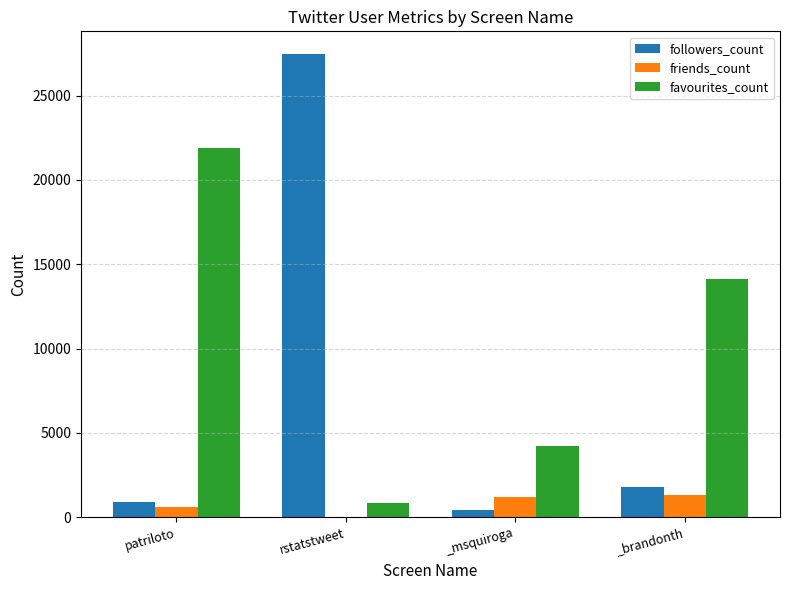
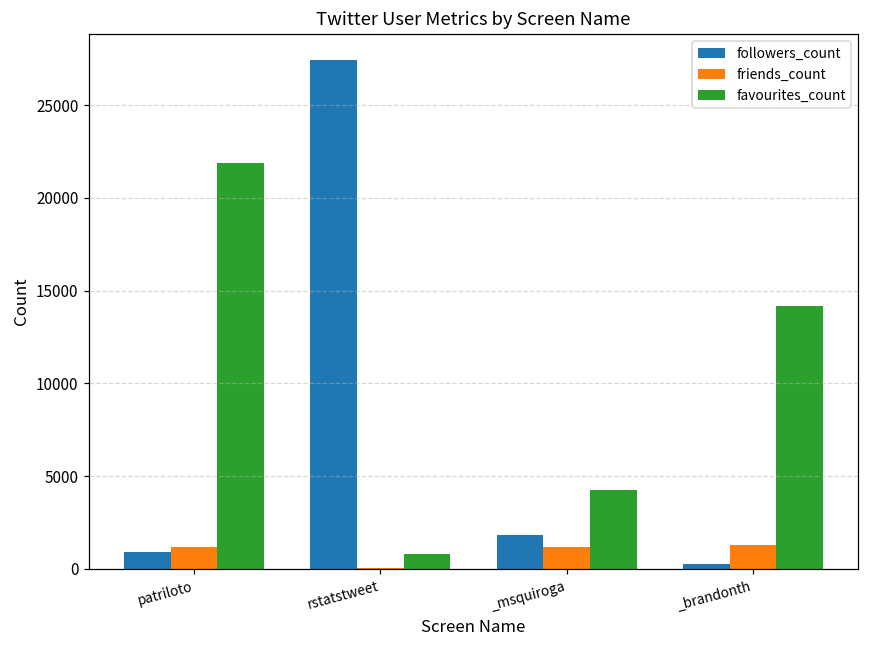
friends_count, patriloto: 600 -> 1200
followers_count, _msquiroga: 400 -> 1800
followers_count, _brandonth: 1800 -> 300
